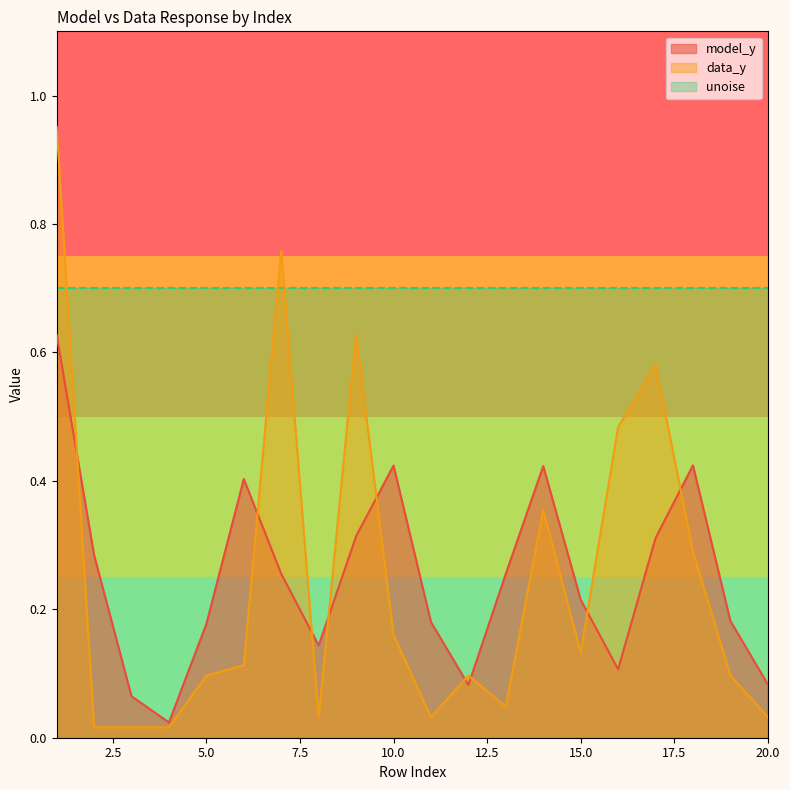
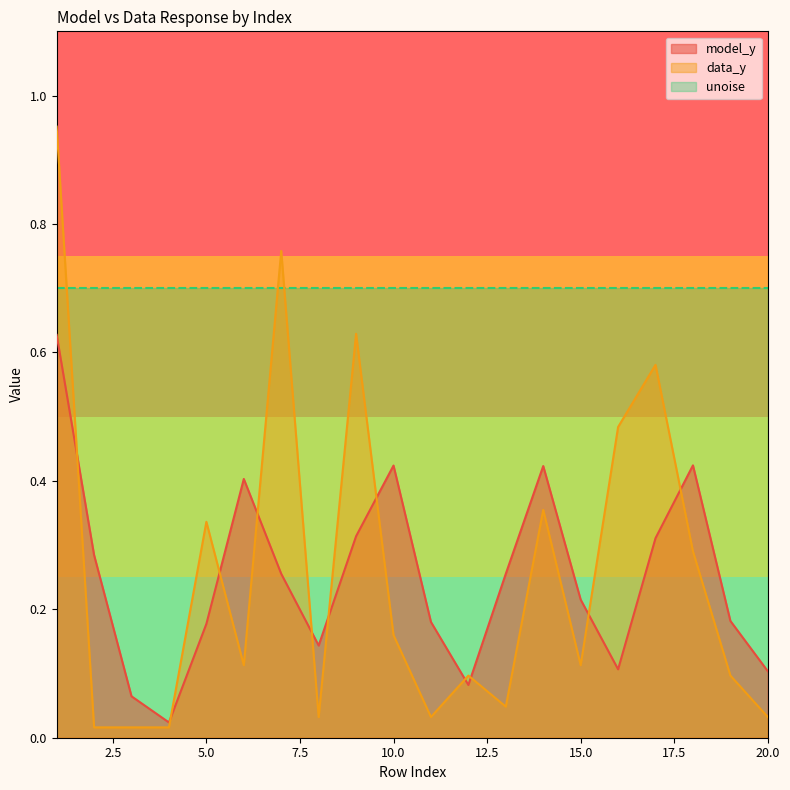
data_y, 5.0: 0.10 -> 0.34
data_y, 15.0: 0.13 -> 0.11
model_y, 20.0: 0.08 -> 0.10
